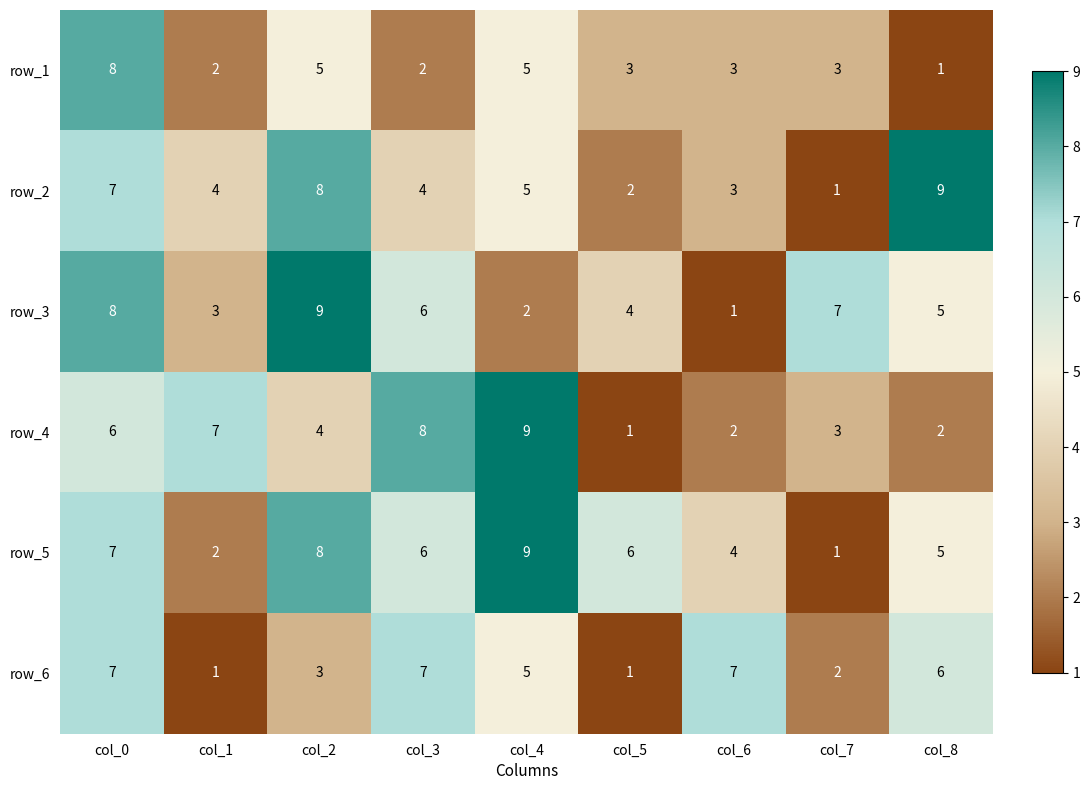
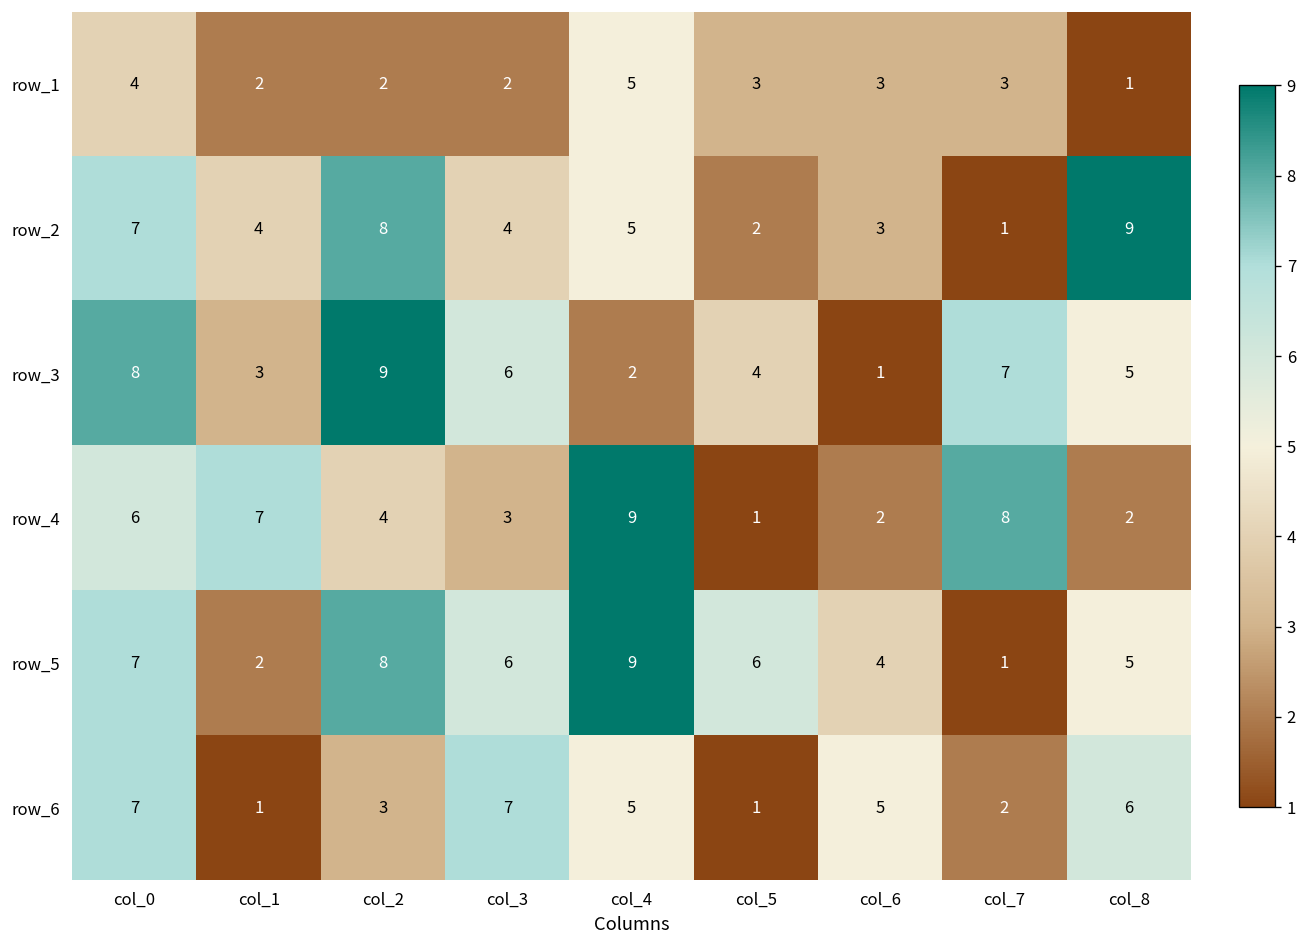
row_1, col_0: 8 -> 4
row_1, col_2: 5 -> 2
row_4, col_3: 8 -> 3
row_4, col_7: 3 -> 8
row_6, col_6: 7 -> 5
